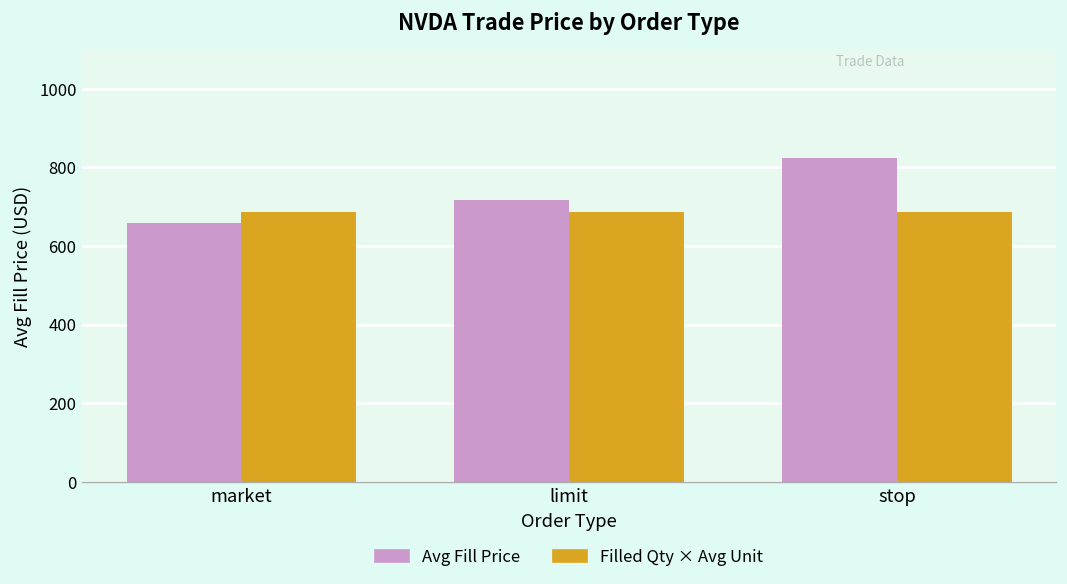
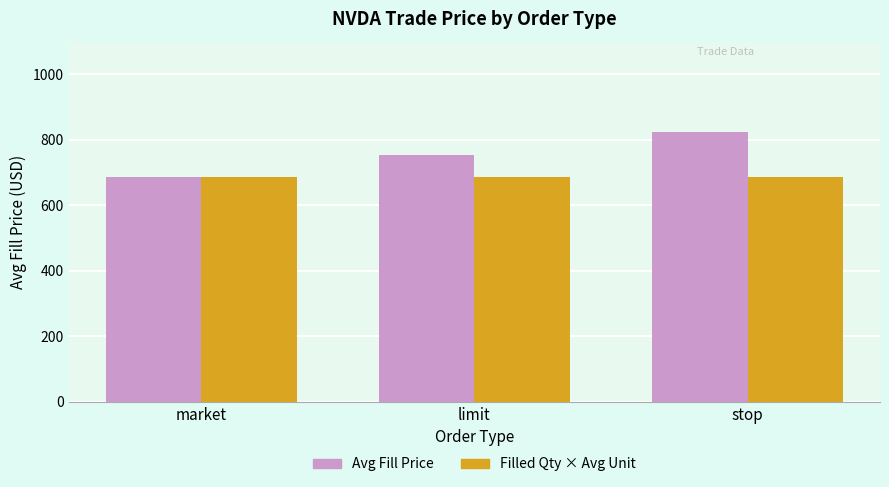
Avg Fill Price, market: 660 -> 690
Avg Fill Price, limit: 720 -> 750
